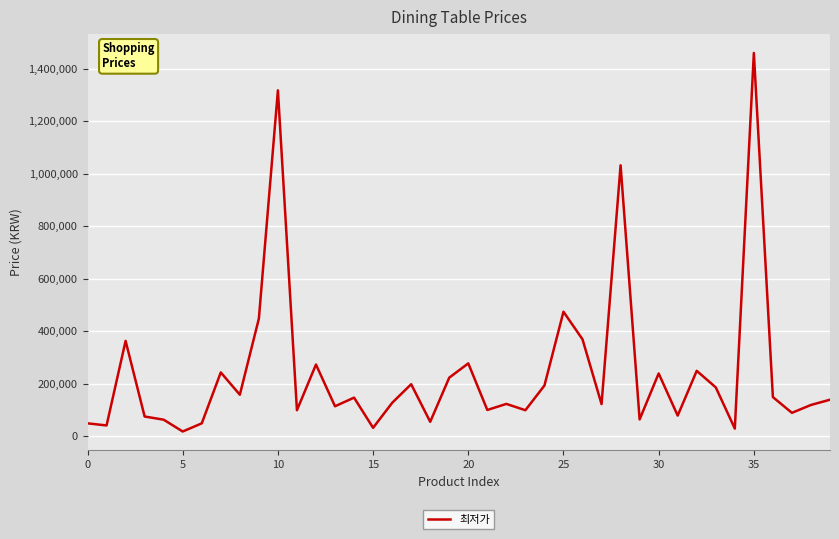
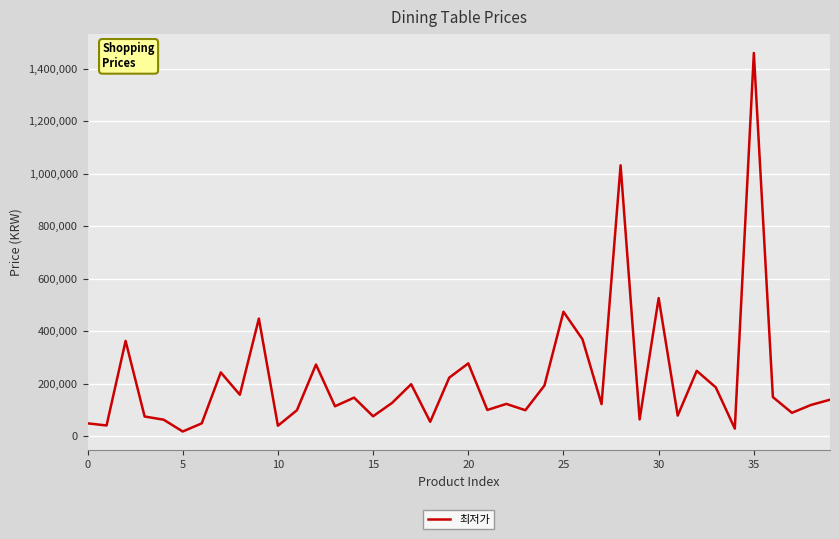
10: 1,320,000 -> 40,000
15: 30,000 -> 80,000
30: 240,000 -> 530,000
